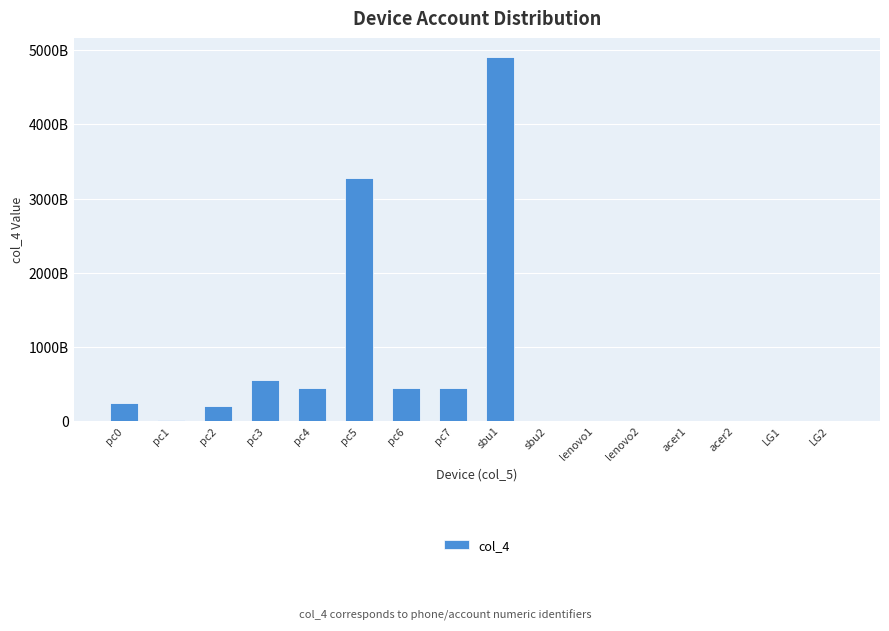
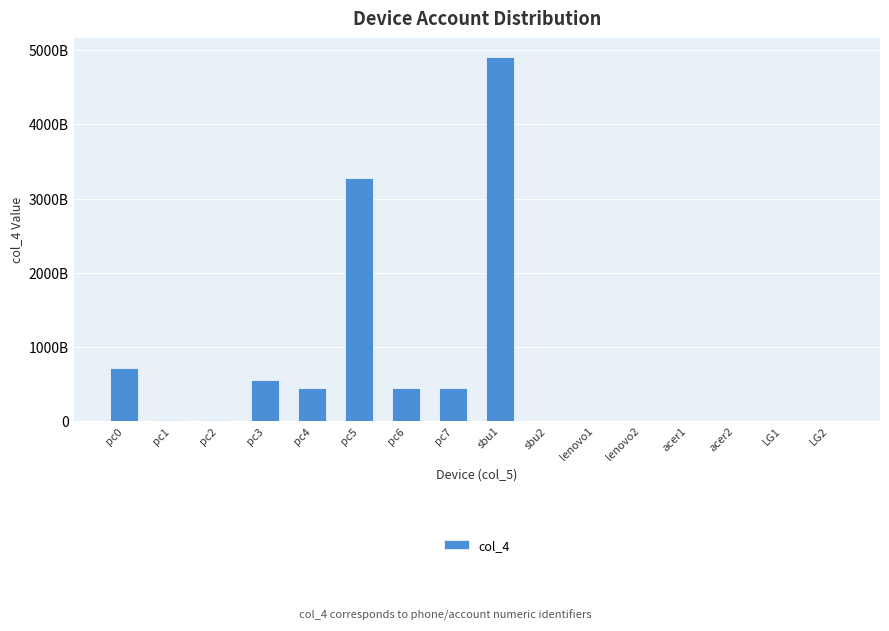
pc0: 200000000000 -> 700000000000
pc2: 200000000000 -> 0
